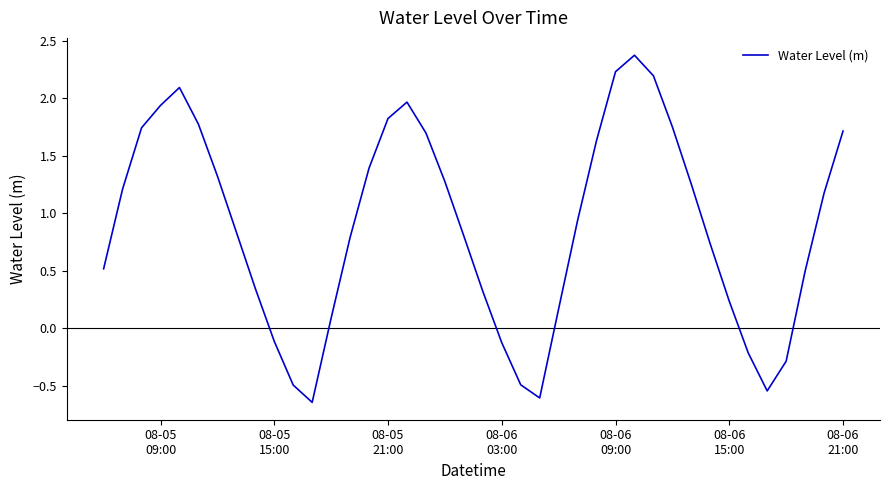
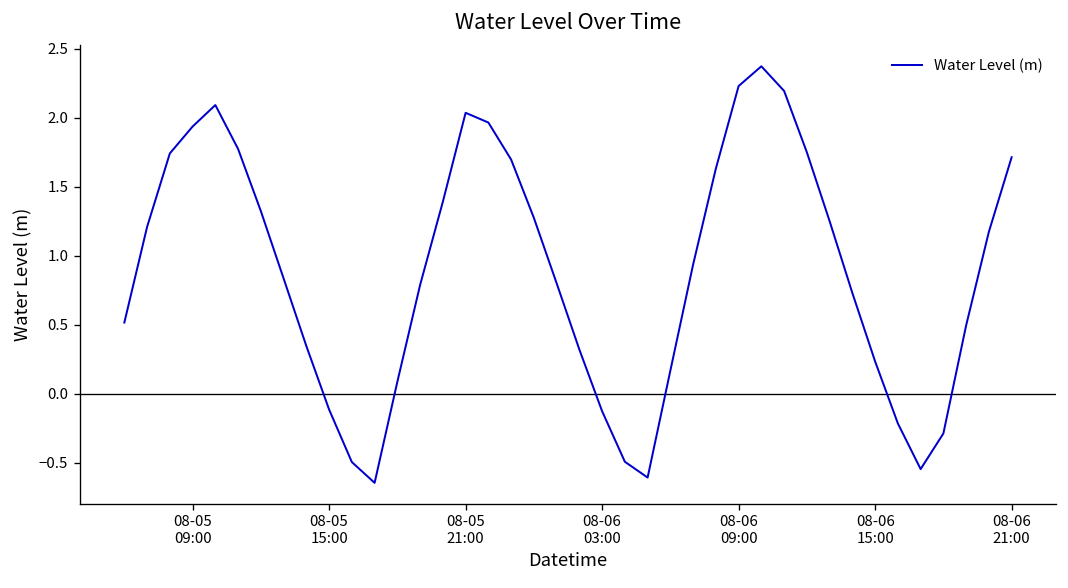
08-05 21:00: 1.82 -> 2.04
